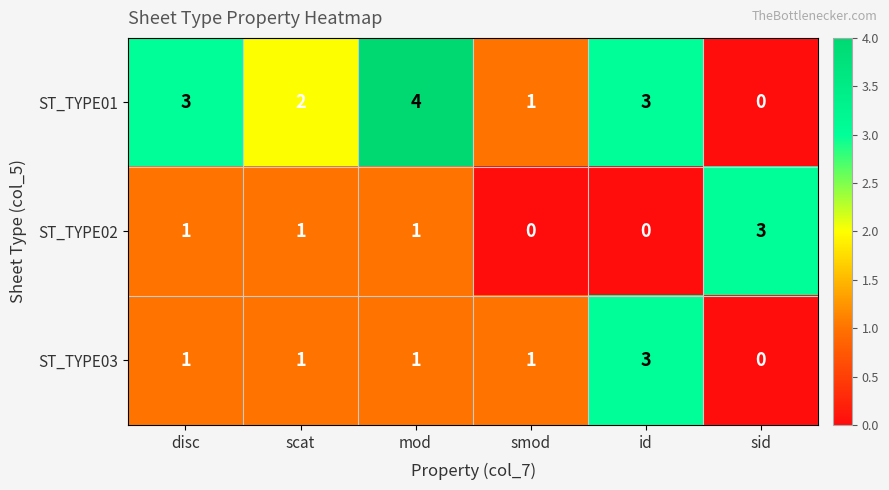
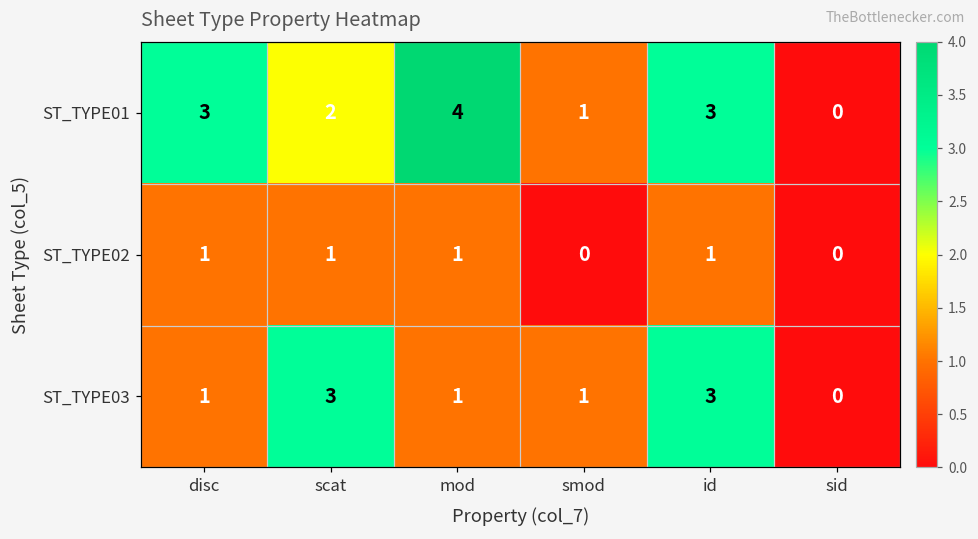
ST_TYPE02, id: 0 -> 1
ST_TYPE02, sid: 3 -> 0
ST_TYPE03, scat: 1 -> 3
